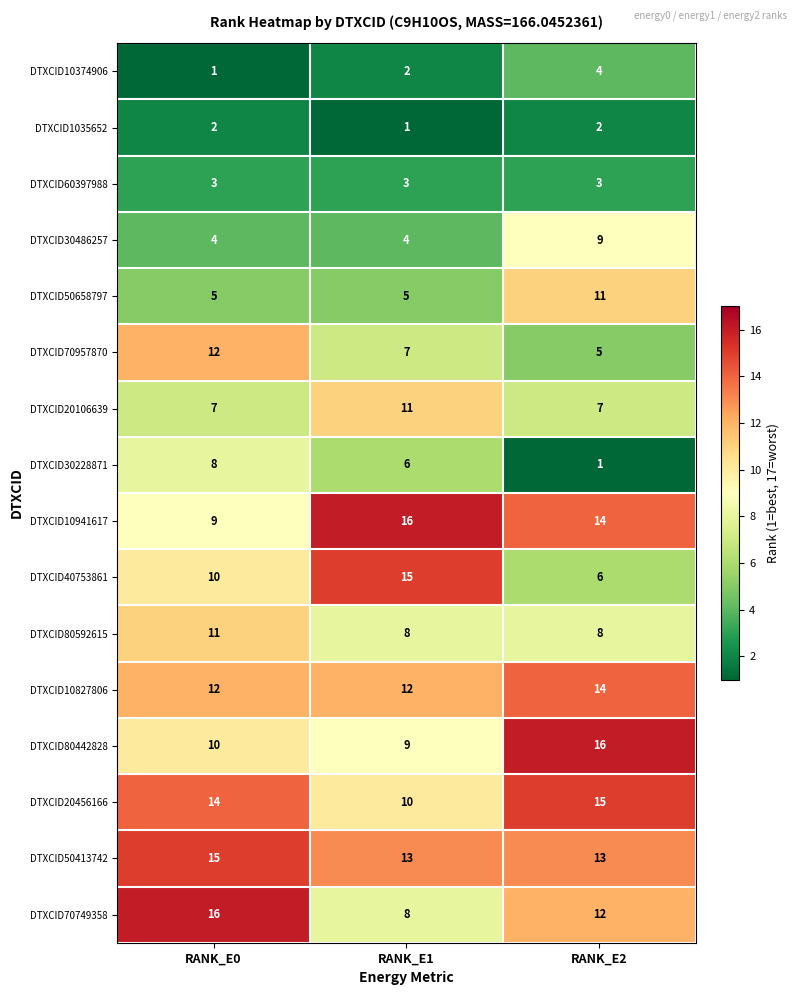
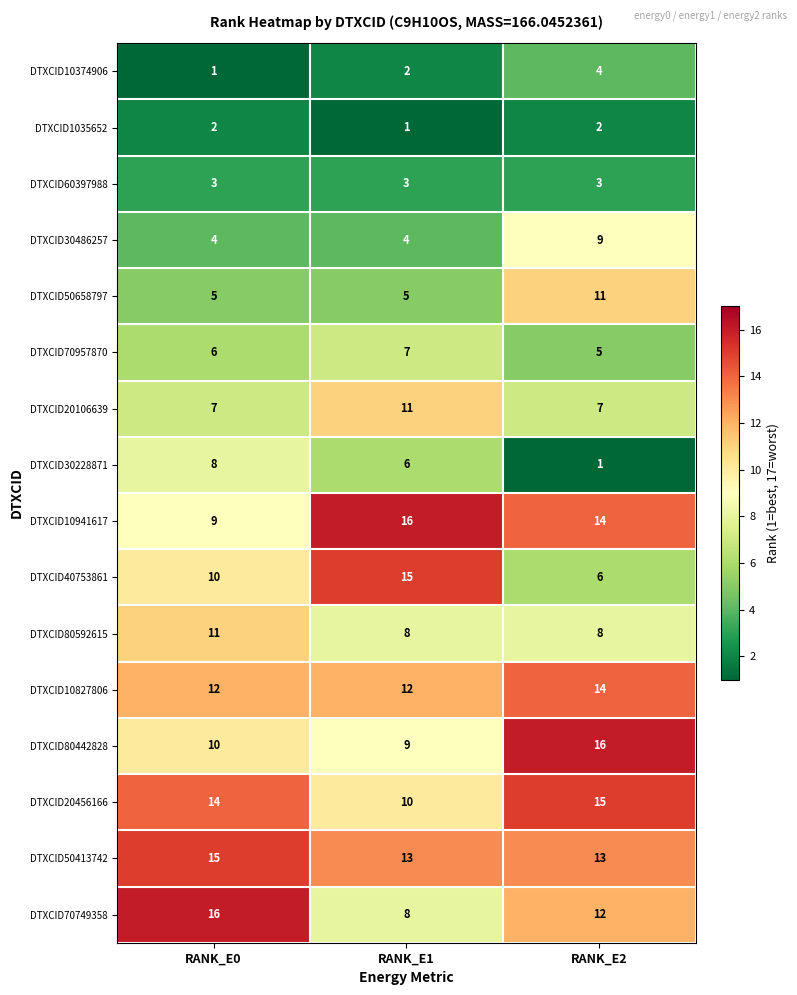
DTXCID70957870, RANK_E0: 12 -> 6
